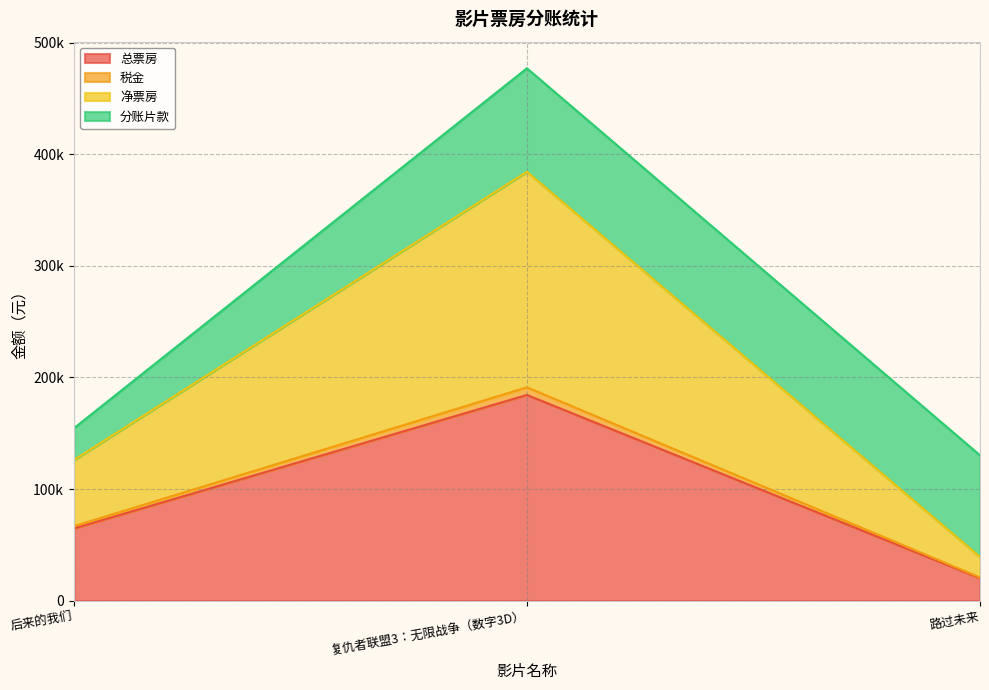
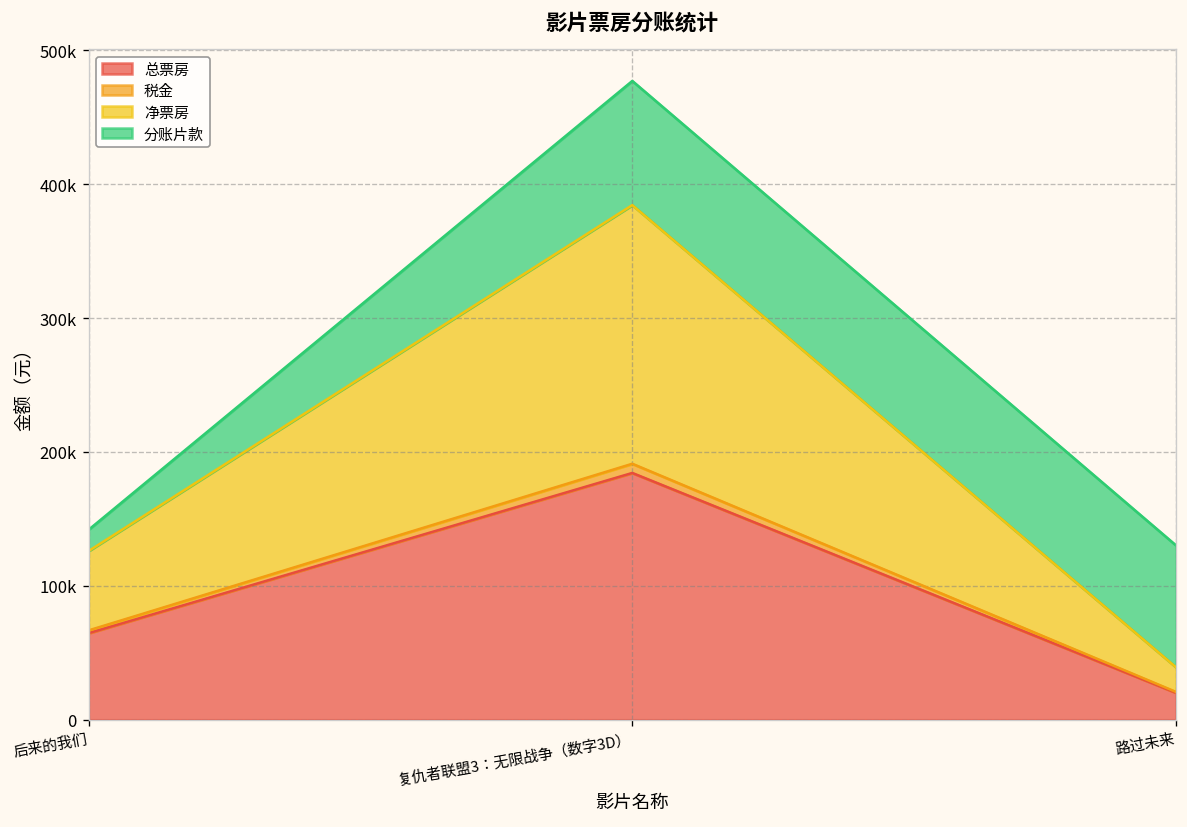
分账片款, 后来的我们: 28000 -> 16000
